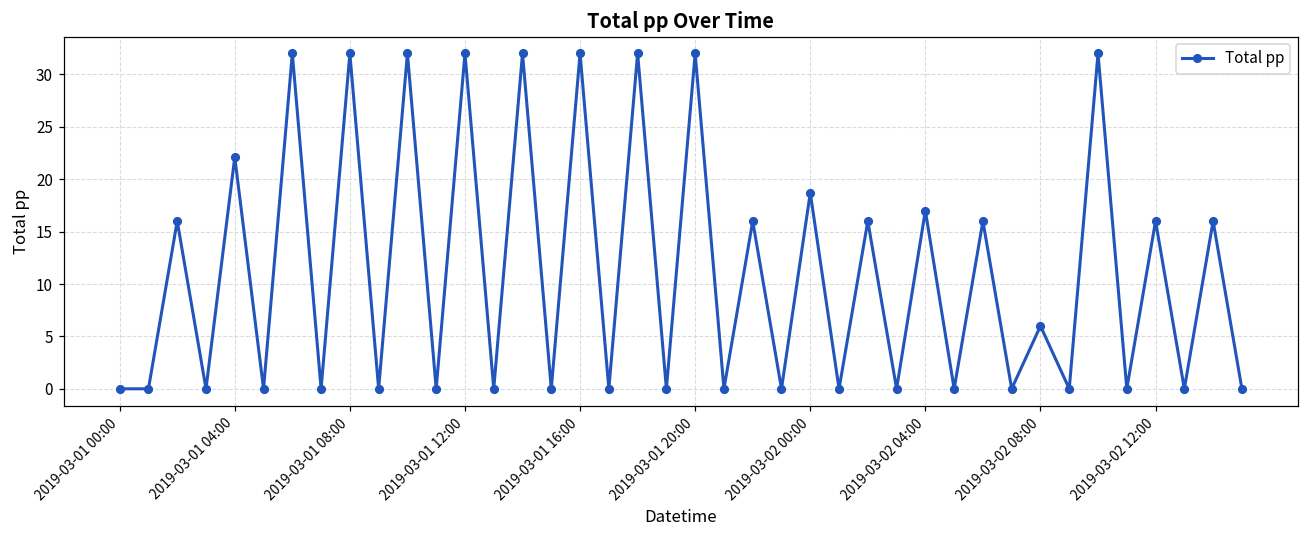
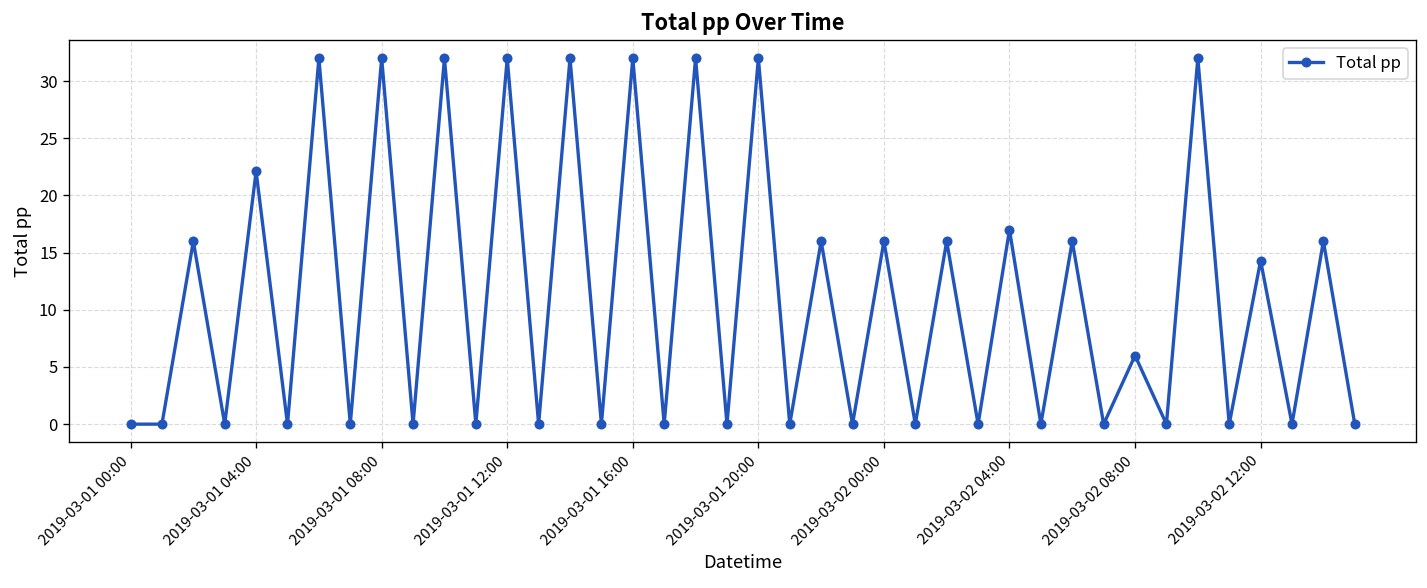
2019-03-02 00:00: 19 -> 16
2019-03-02 12:00: 16 -> 14
